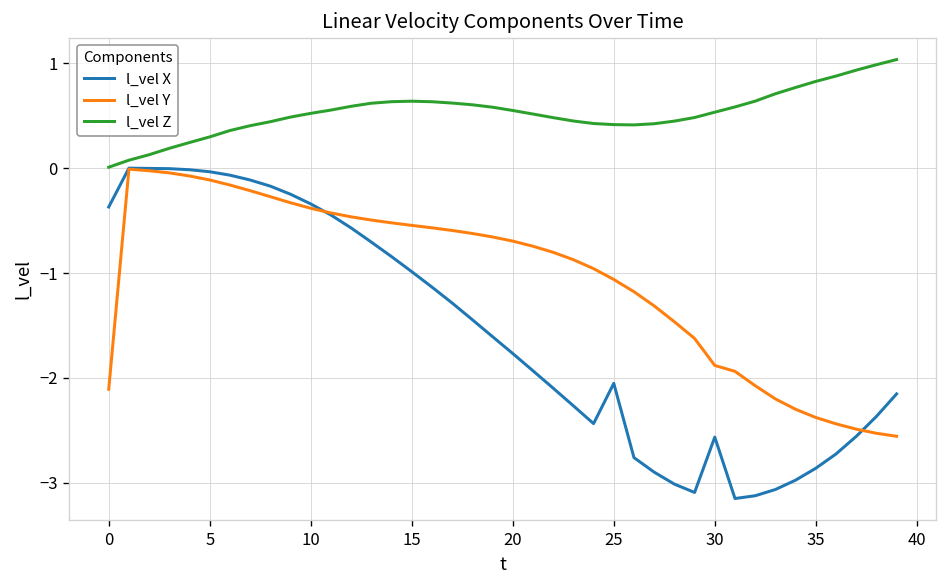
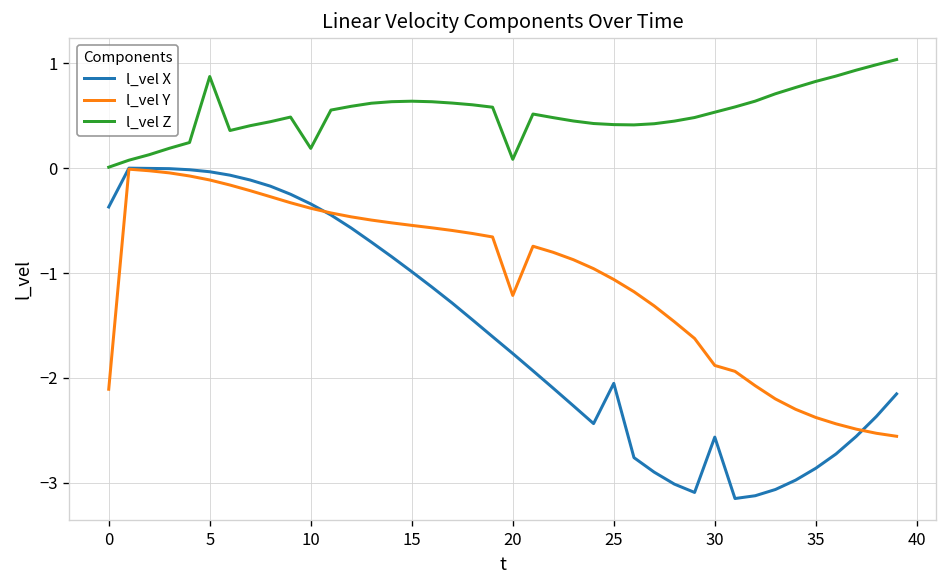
l_vel Z, 5: 0.3 -> 0.9
l_vel Z, 10: 0.5 -> 0.2
l_vel Y, 20: -0.7 -> -1.2
l_vel Z, 20: 0.6 -> 0.1
